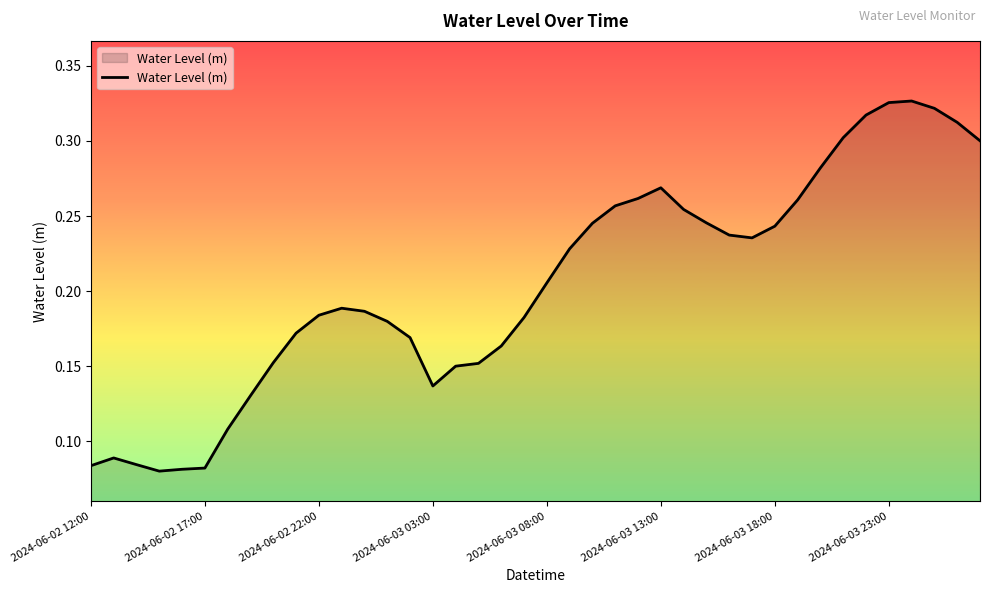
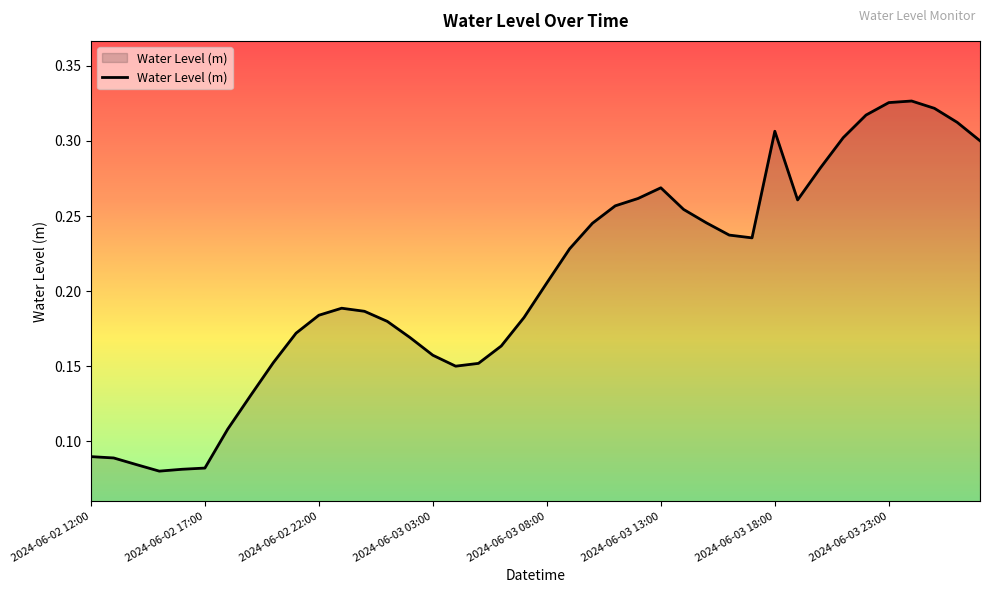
2024-06-02 12:00: 0.084 -> 0.090
2024-06-03 03:00: 0.137 -> 0.157
2024-06-03 18:00: 0.243 -> 0.306
